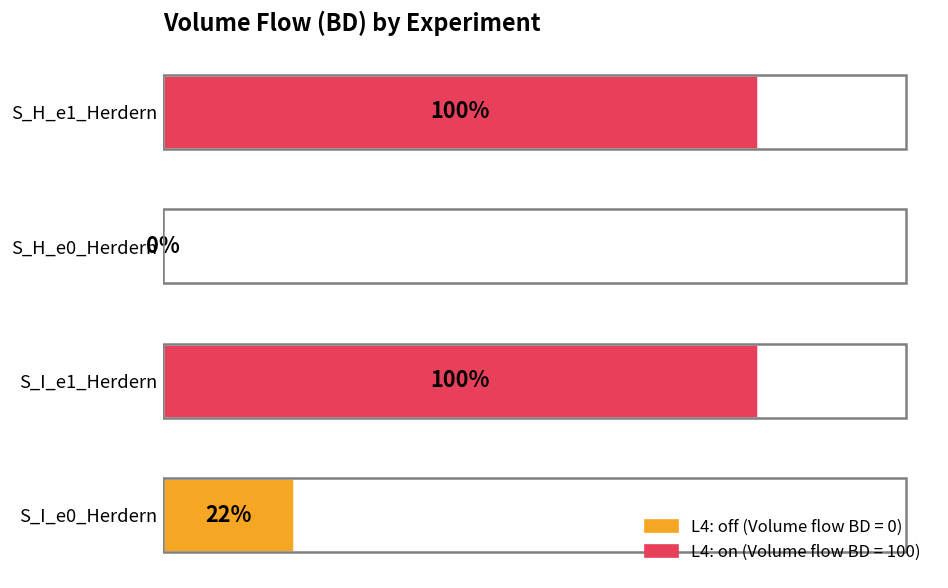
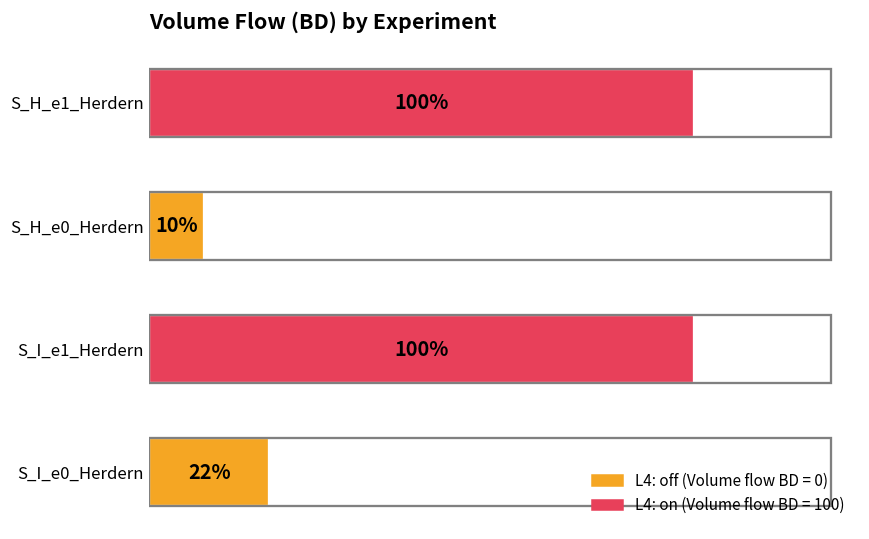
S_H_e0_Herdern: 0% -> 10%
